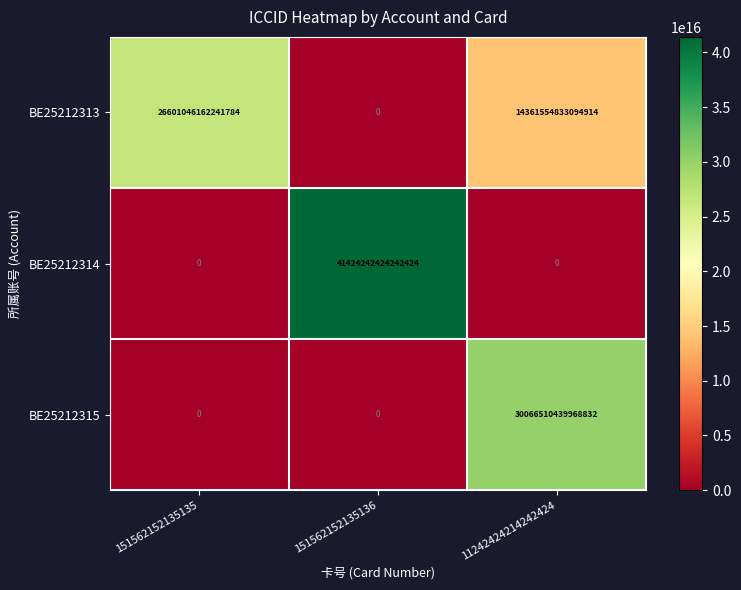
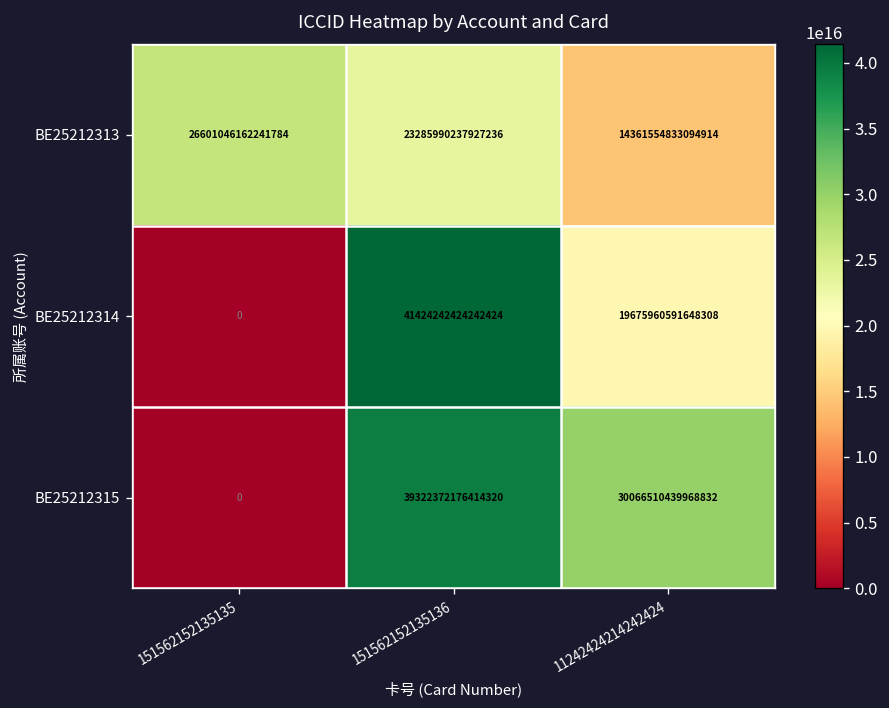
BE25212313, 151562152135136: 0 -> 23285990237927236
BE25212314, 11242424214242424: 0 -> 19675960591648308
BE25212315, 151562152135136: 0 -> 39322372176414320
